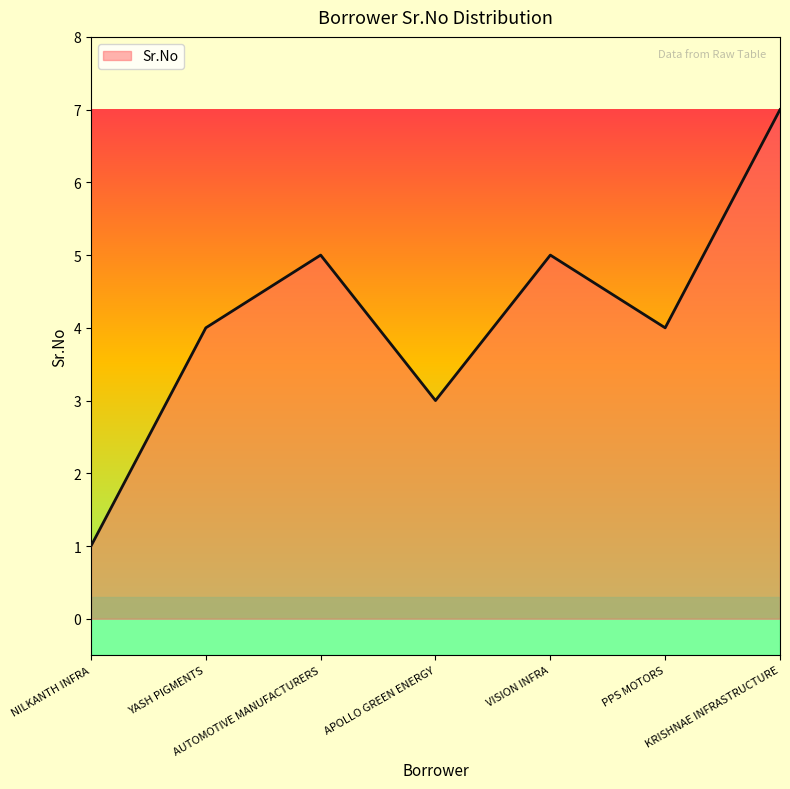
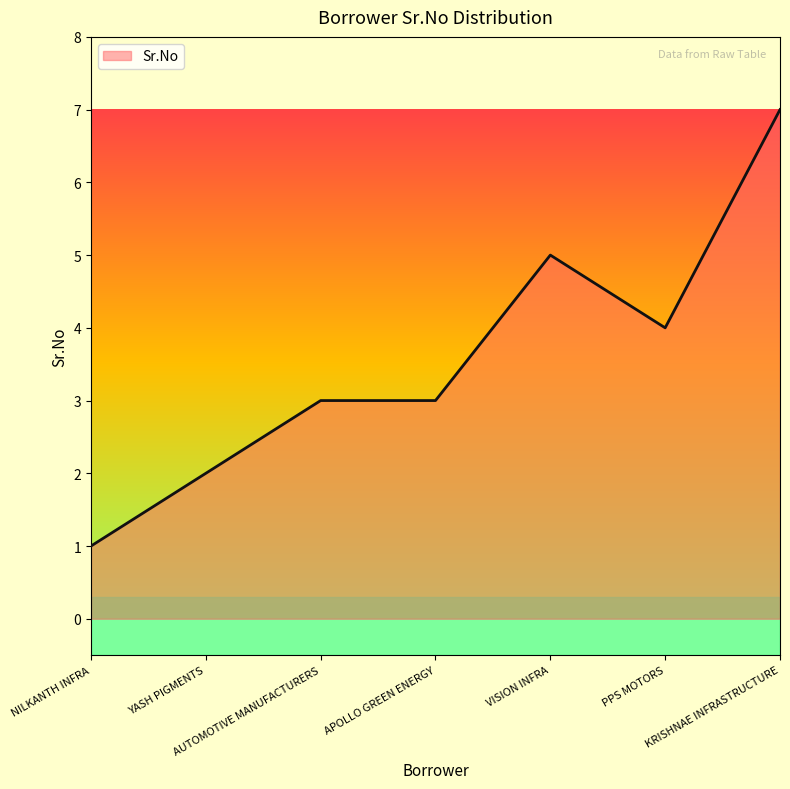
YASH PIGMENTS: 4 -> 2
AUTOMOTIVE MANUFACTURERS: 5 -> 3
